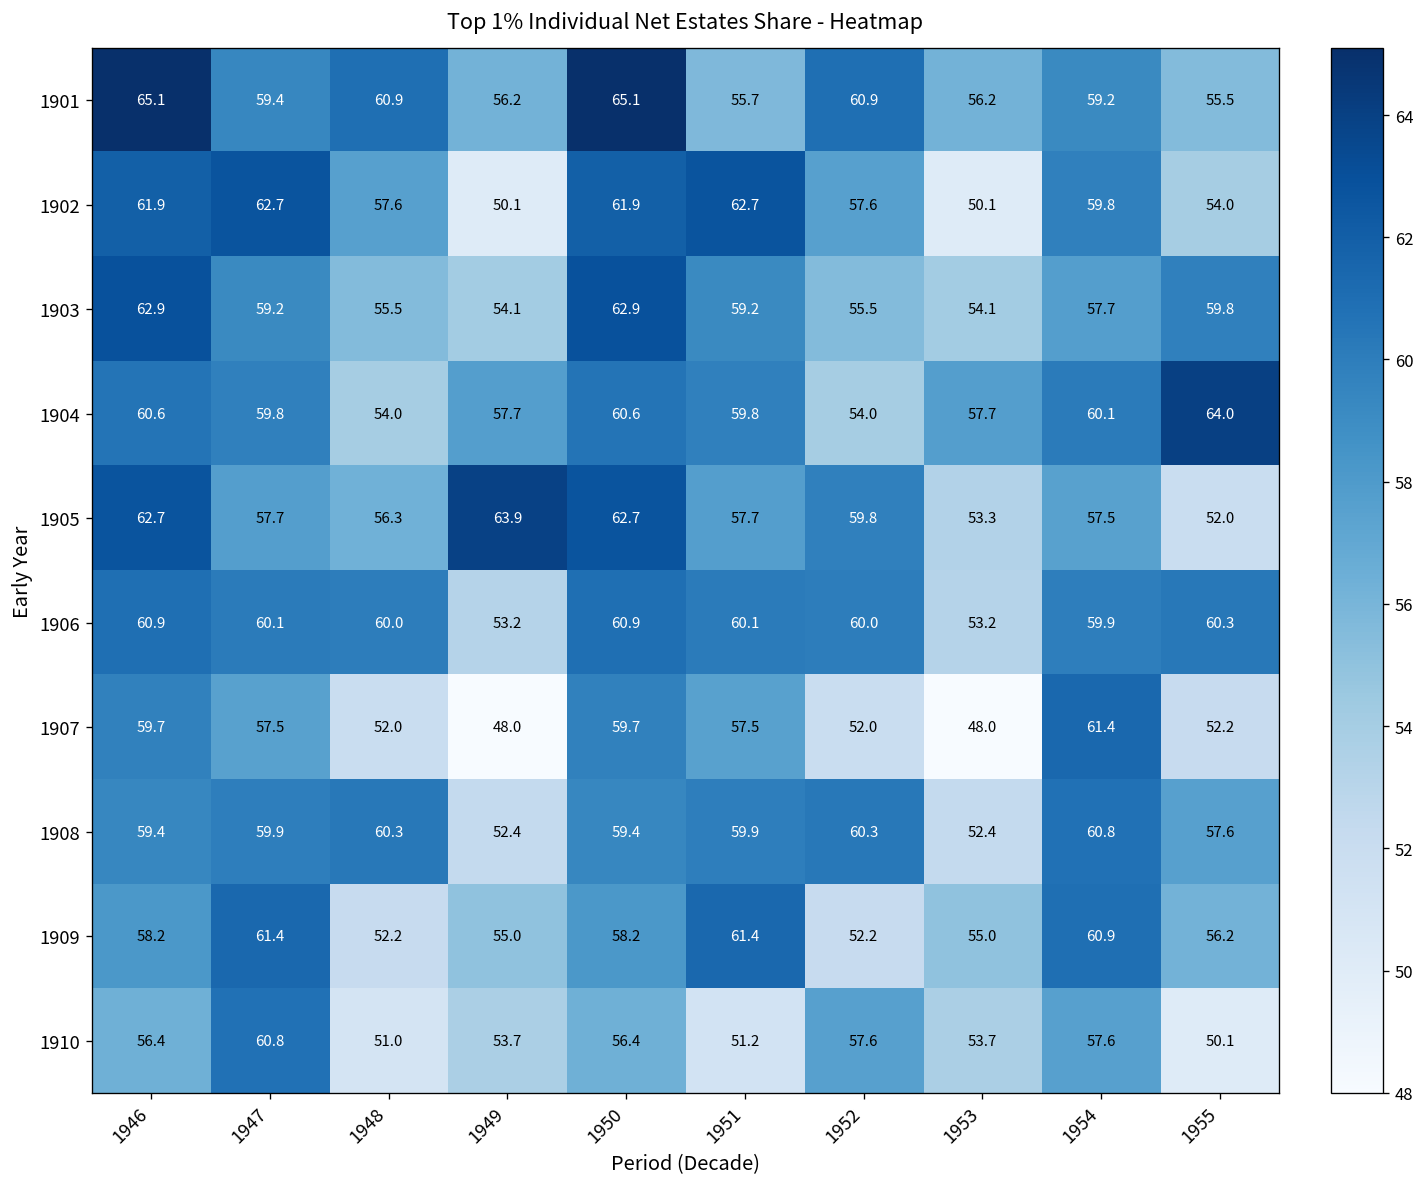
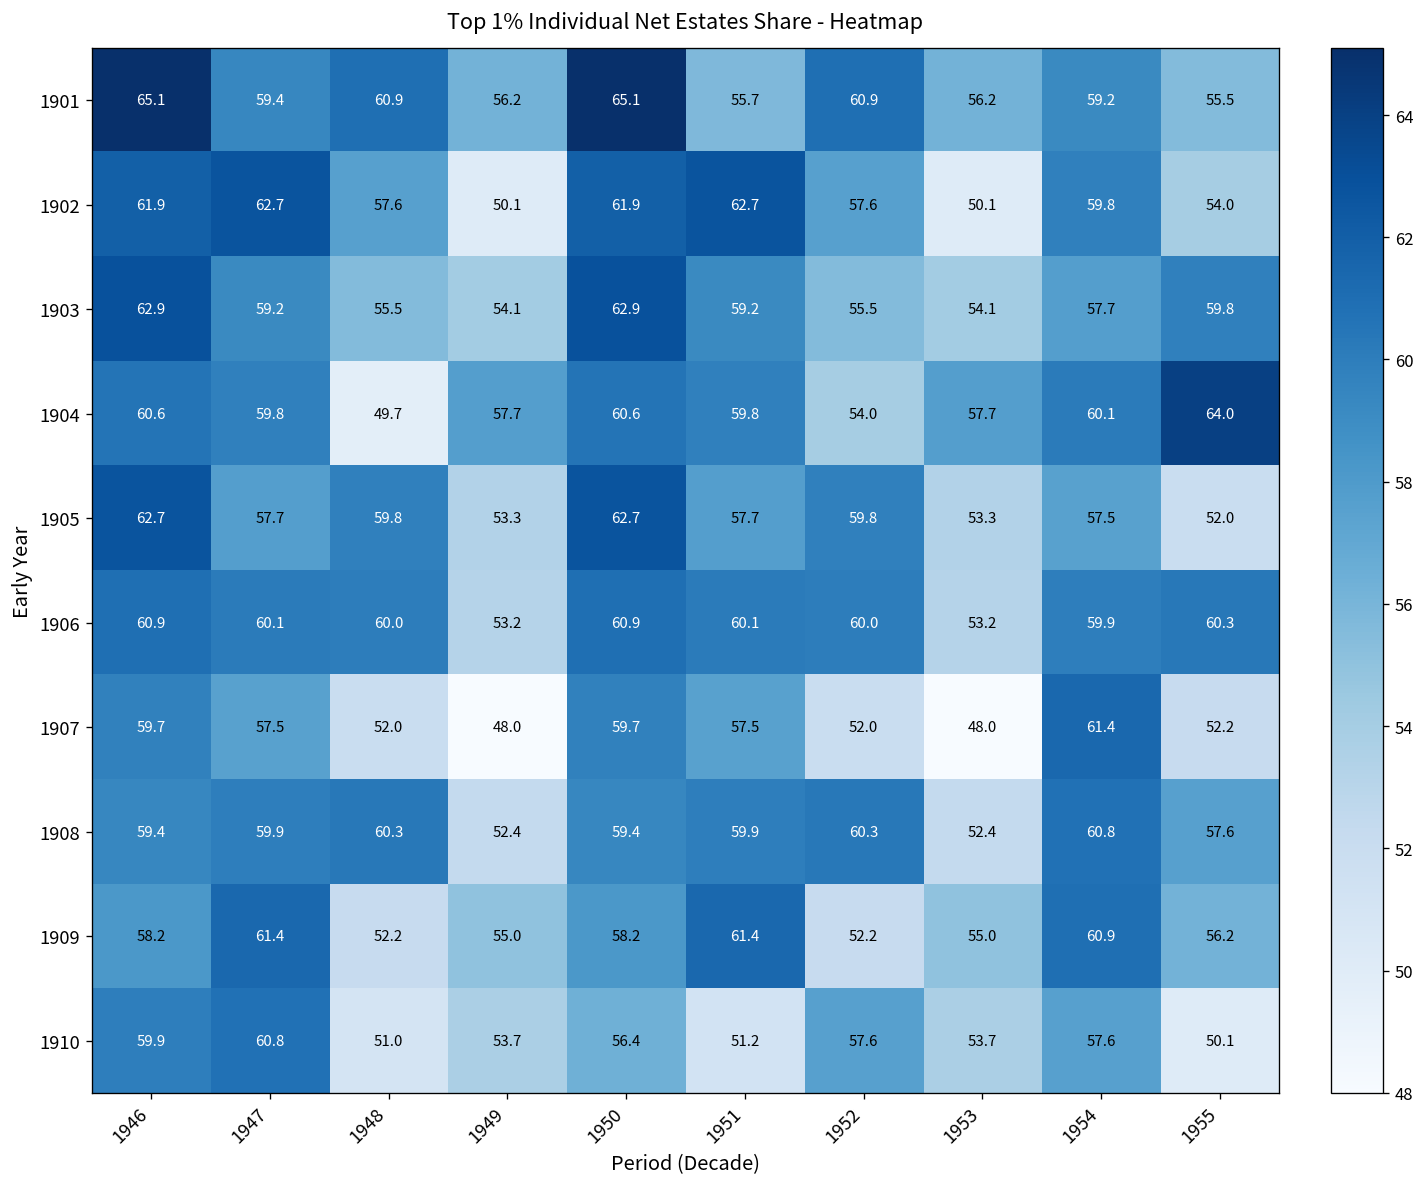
1904, 1948: 54.0 -> 49.7
1905, 1948: 56.3 -> 59.8
1905, 1949: 63.9 -> 53.3
1910, 1946: 56.4 -> 59.9
